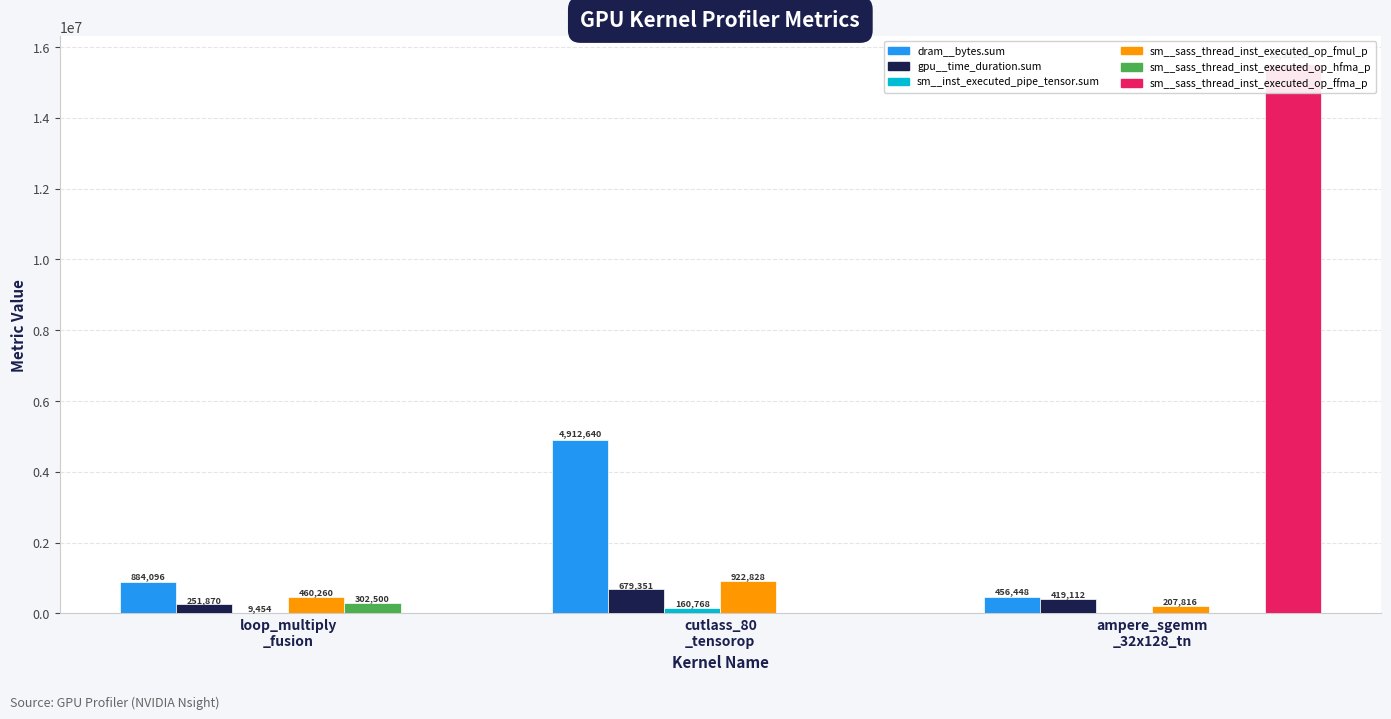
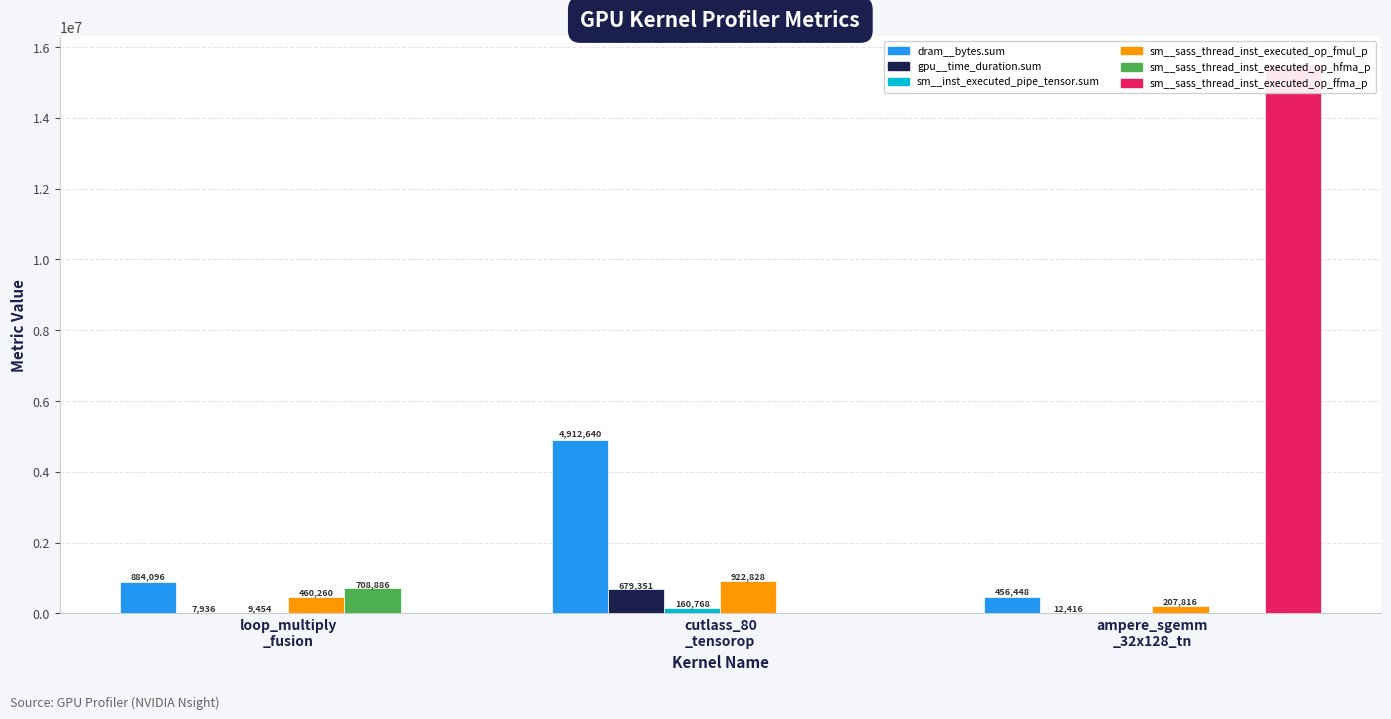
gpu__time_duration.sum, loop_multiply _fusion: 251,870 -> 7,936
sm__sass_thread_inst_executed_op_hfma_p, loop_multiply _fusion: 302,500 -> 708,886
gpu__time_duration.sum, ampere_sgemm _32x128_tn: 419,112 -> 12,416
